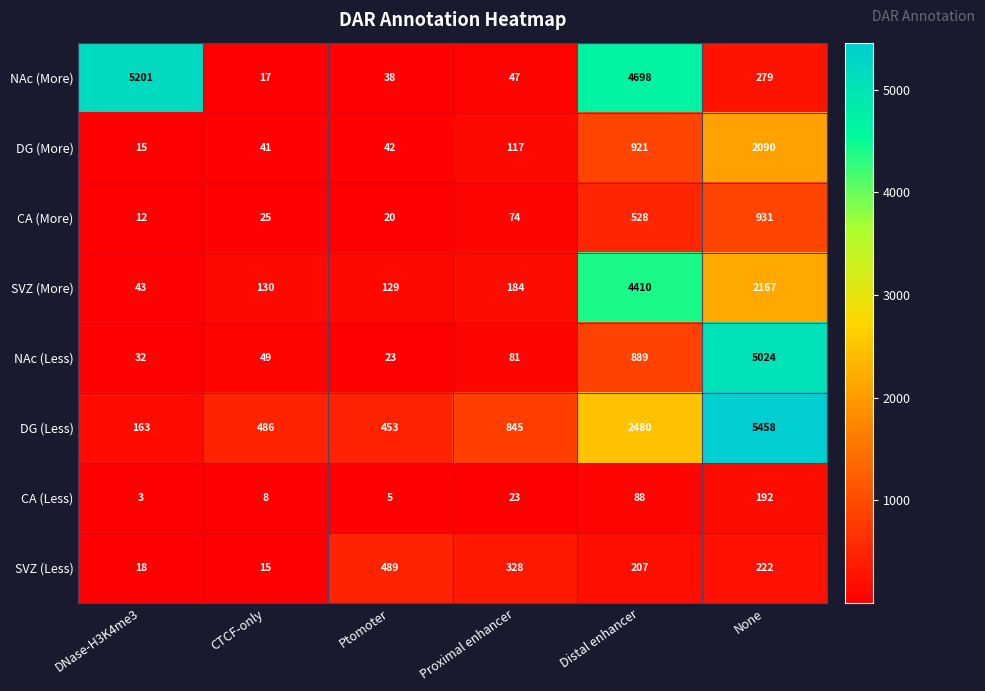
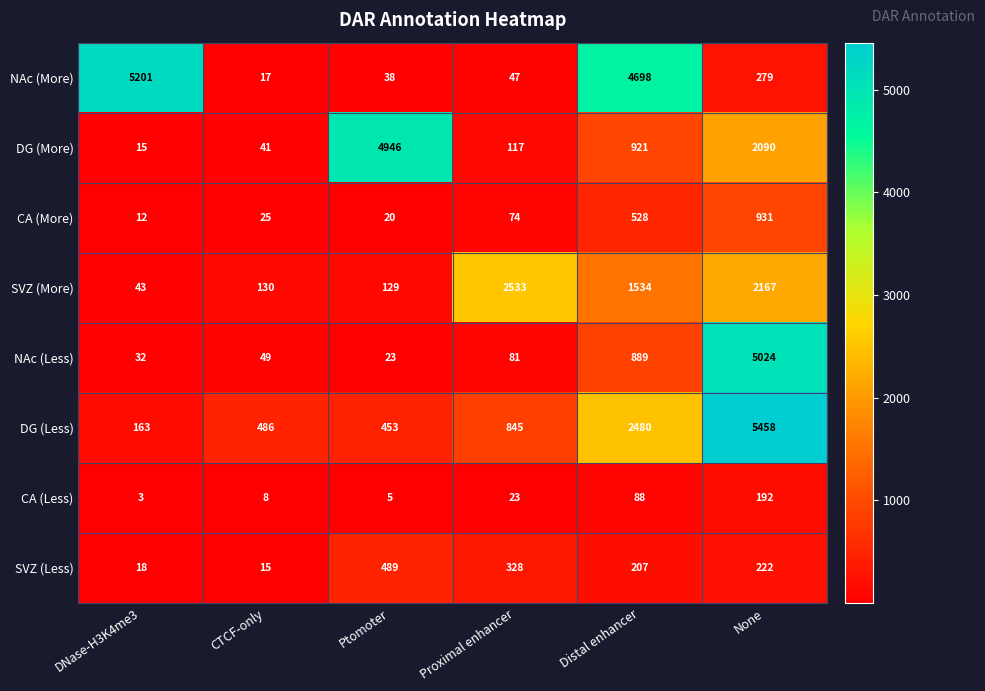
DG (More), Ptomoter: 42 -> 4946
SVZ (More), Proximal enhancer: 184 -> 2533
SVZ (More), Distal enhancer: 4410 -> 1534
